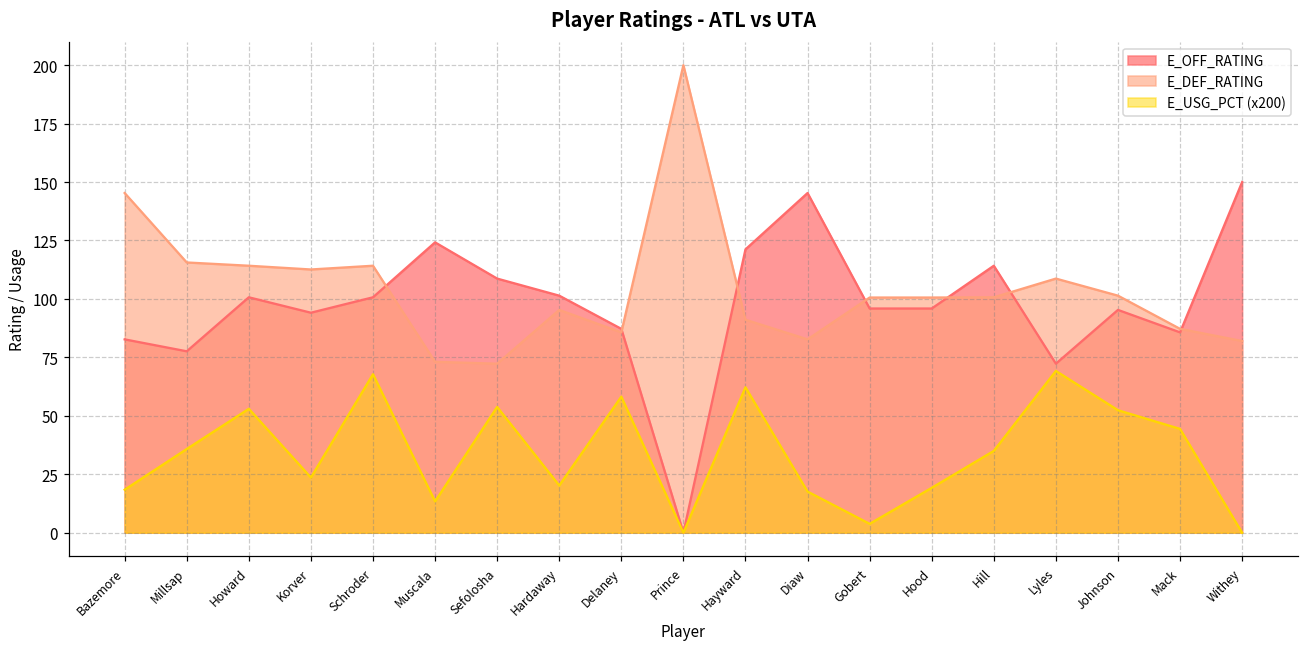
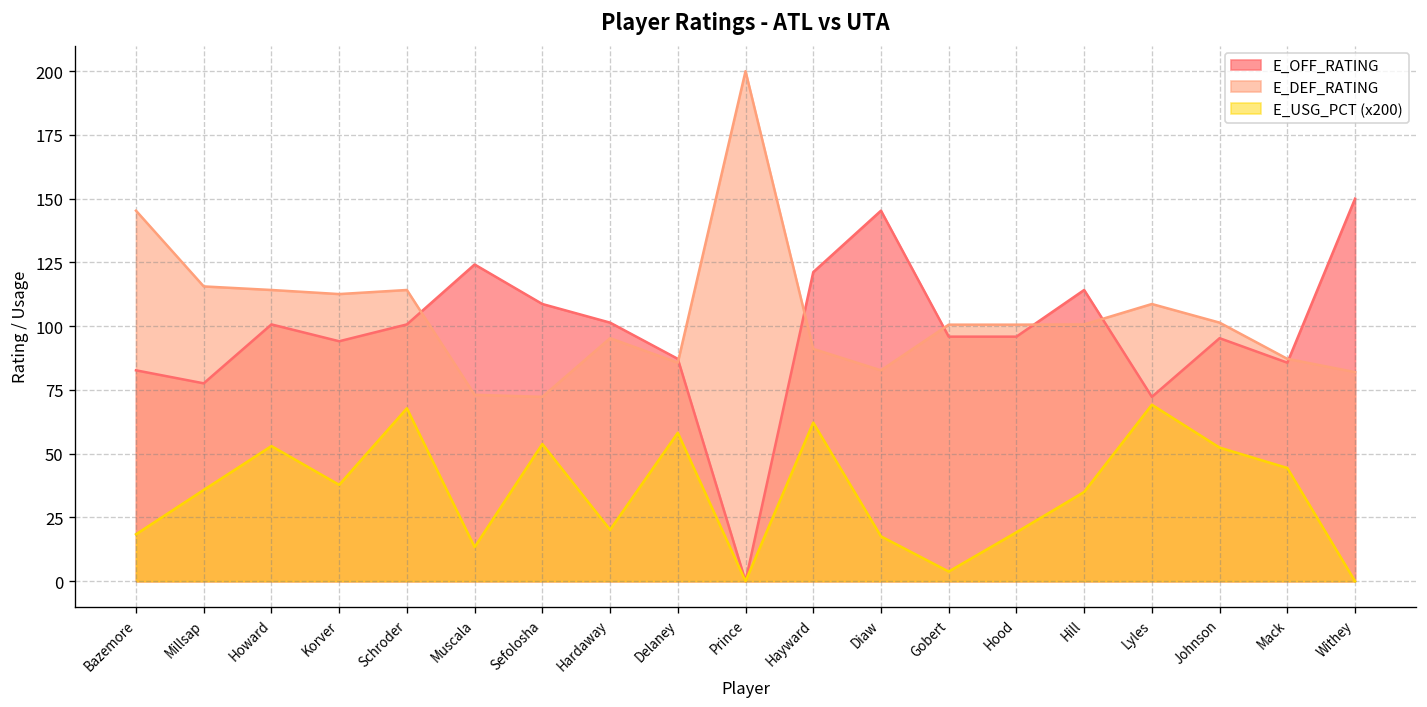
E_USG_PCT (x200), Korver: 24 -> 38
